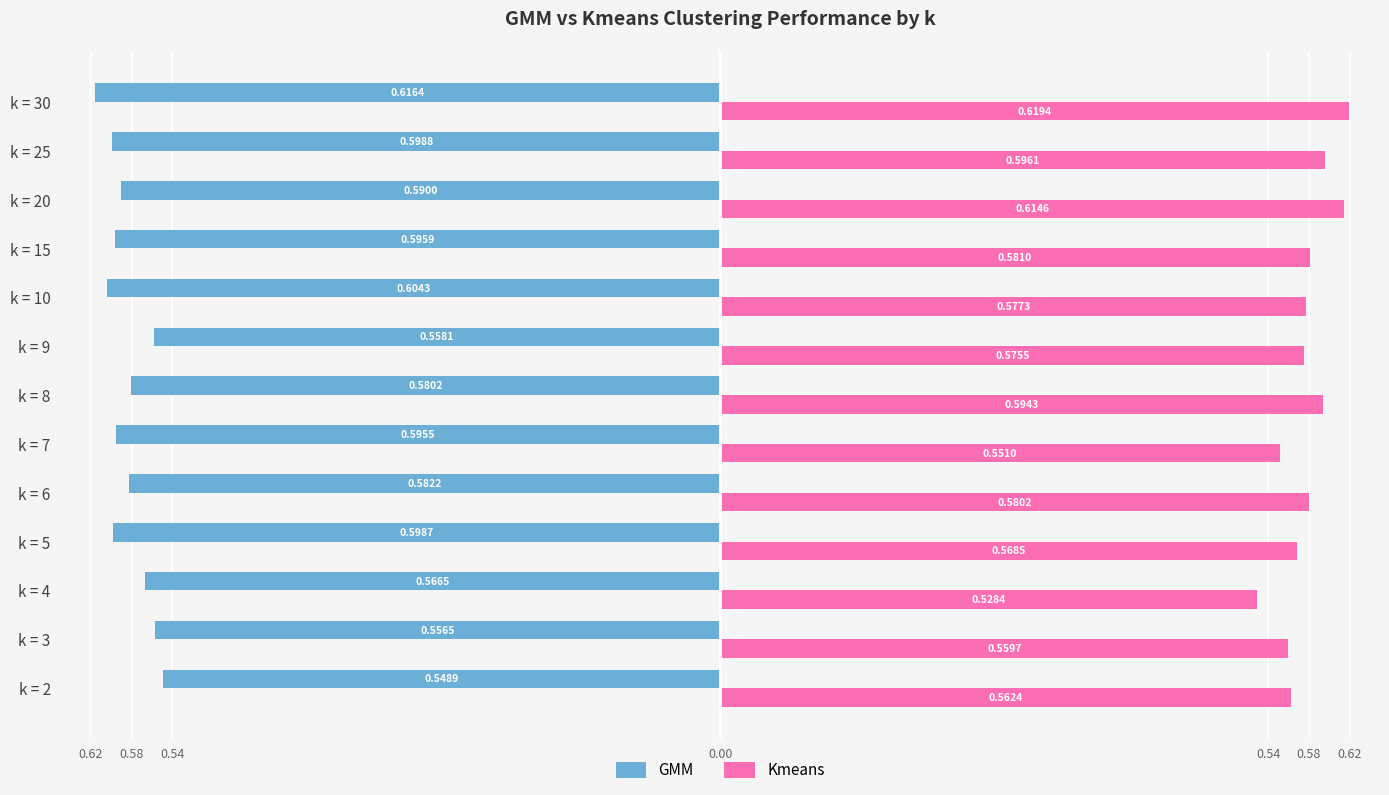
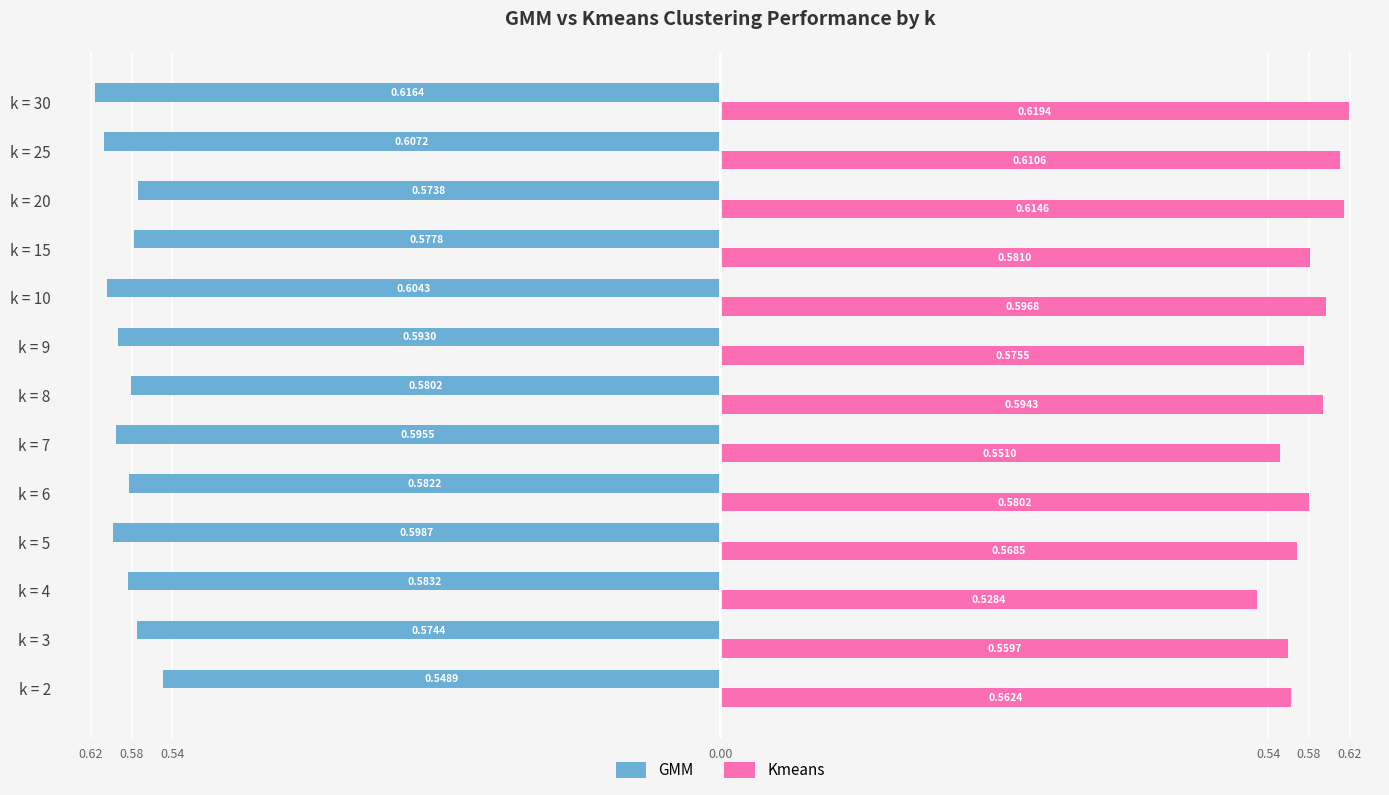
GMM, k = 25: 0.5988 -> 0.6072
Kmeans, k = 25: 0.5961 -> 0.6106
GMM, k = 20: 0.5900 -> 0.5738
GMM, k = 15: 0.5959 -> 0.5778
Kmeans, k = 10: 0.5773 -> 0.5968
GMM, k = 9: 0.5581 -> 0.5930
GMM, k = 4: 0.5665 -> 0.5832
GMM, k = 3: 0.5565 -> 0.5744
